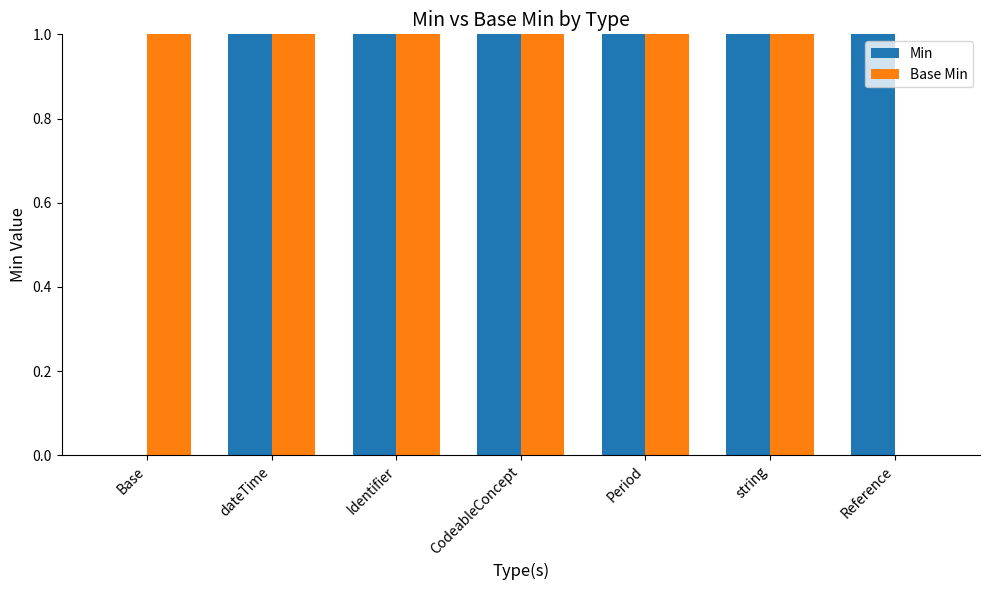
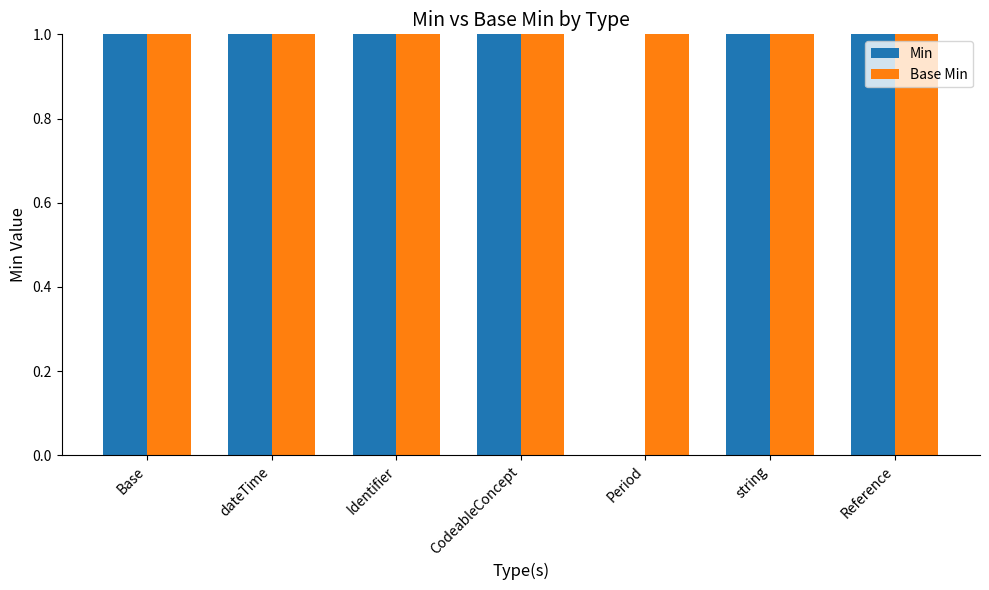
Min, Base: 0 -> 1
Min, Period: 1 -> 0
Base Min, Reference: 0 -> 1
